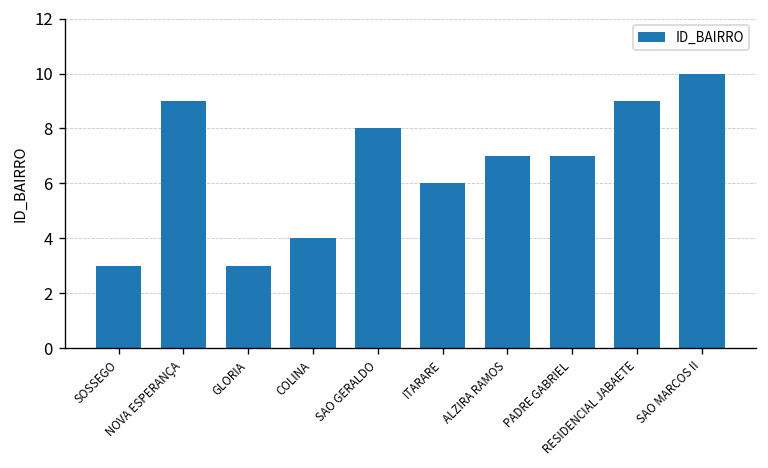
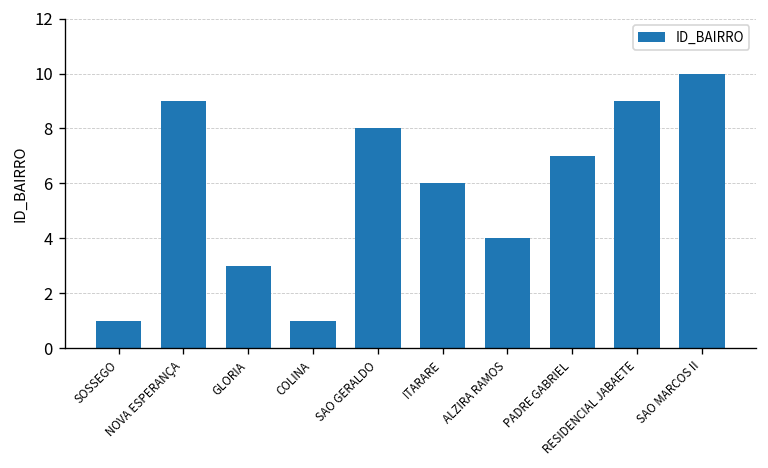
SOSSEGO: 3 -> 1
COLINA: 4 -> 1
ALZIRA RAMOS: 7 -> 4
